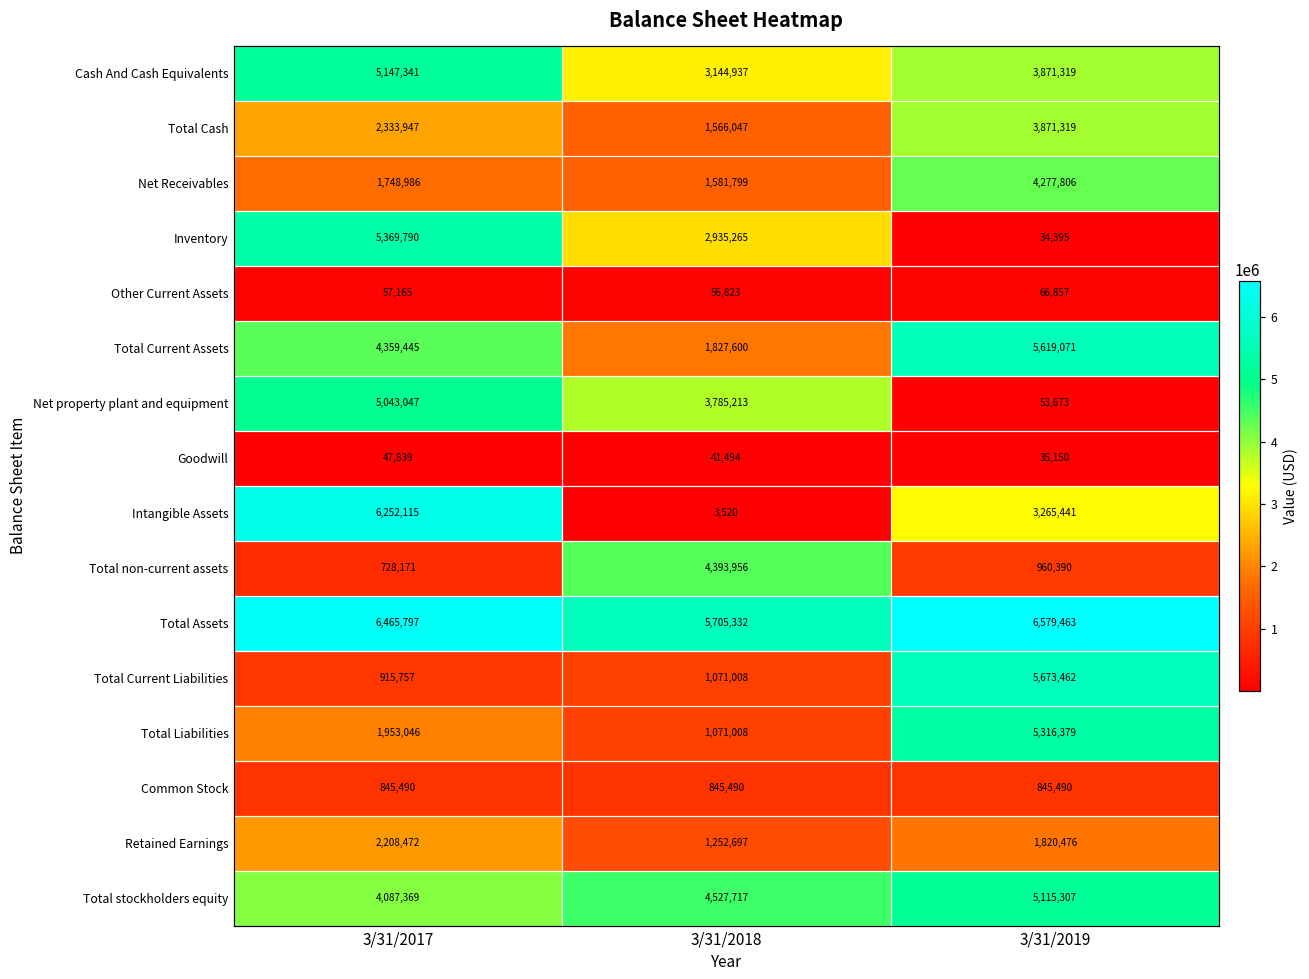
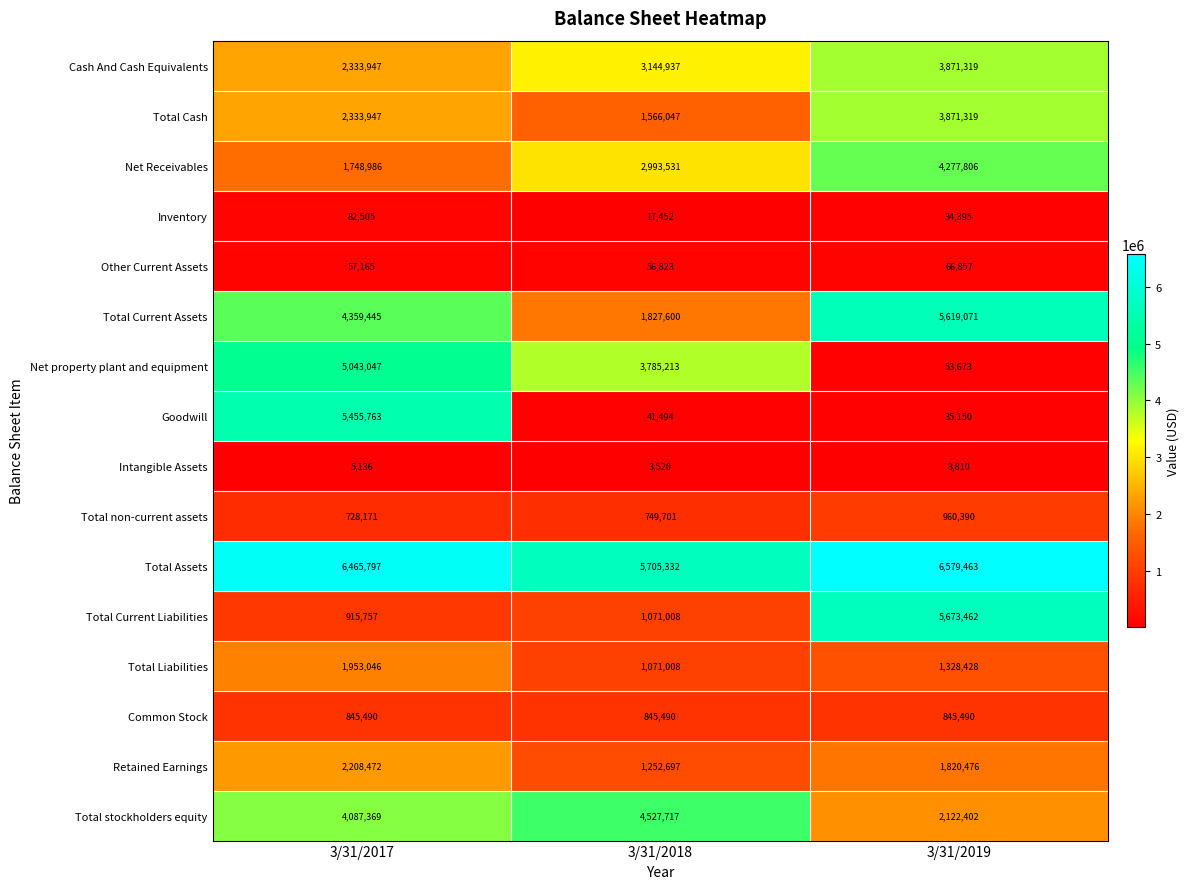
Cash And Cash Equivalents, 3/31/2017: 5,147,341 -> 2,333,947
Net Receivables, 3/31/2018: 1,581,799 -> 2,993,531
Inventory, 3/31/2017: 5,369,790 -> 82,505
Inventory, 3/31/2018: 2,935,265 -> 17,452
Goodwill, 3/31/2017: 47,839 -> 5,455,763
Intangible Assets, 3/31/2017: 6,252,115 -> 5,136
Intangible Assets, 3/31/2019: 3,265,441 -> 3,810
Total non-current assets, 3/31/2018: 4,393,956 -> 749,701
Total Liabilities, 3/31/2019: 5,316,379 -> 1,328,428
Total stockholders equity, 3/31/2019: 5,115,307 -> 2,122,402
